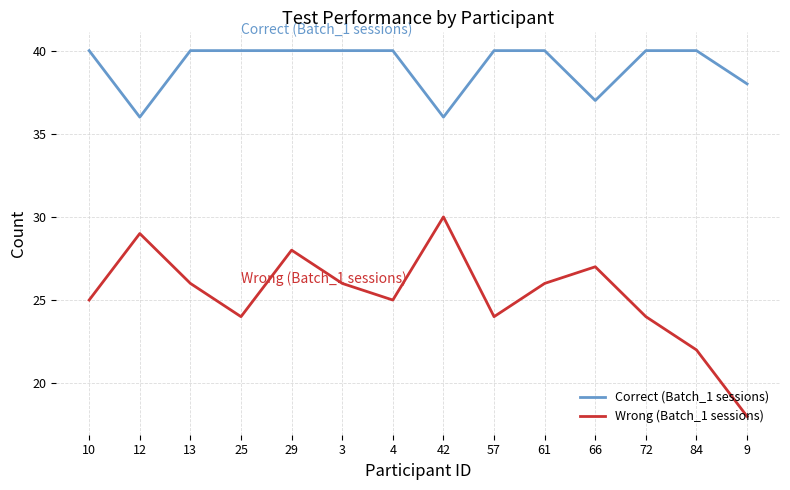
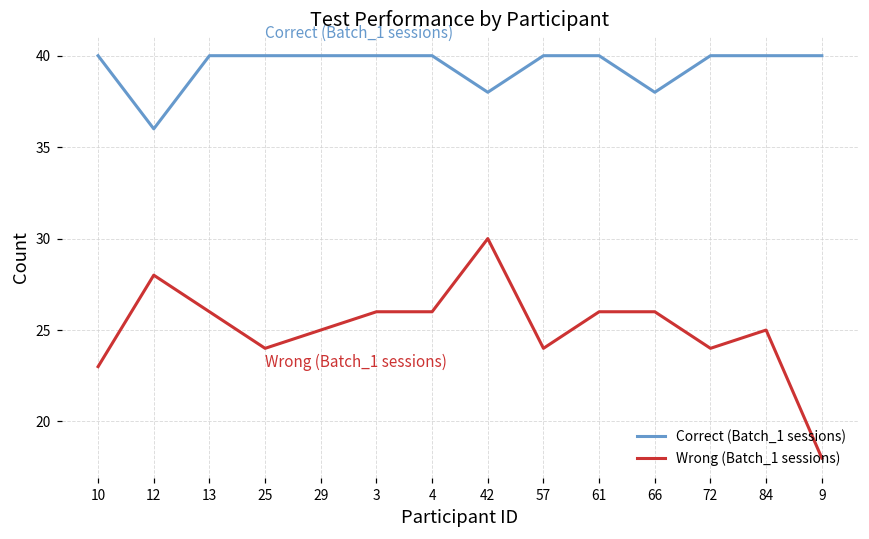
Wrong (Batch_1 sessions), 10: 25 -> 23
Wrong (Batch_1 sessions), 12: 29 -> 28
Wrong (Batch_1 sessions), 29: 28 -> 25
Wrong (Batch_1 sessions), 4: 25 -> 26
Correct (Batch_1 sessions), 42: 36 -> 38
Correct (Batch_1 sessions), 66: 37 -> 38
Wrong (Batch_1 sessions), 66: 27 -> 26
Wrong (Batch_1 sessions), 84: 22 -> 25
Correct (Batch_1 sessions), 9: 38 -> 40
